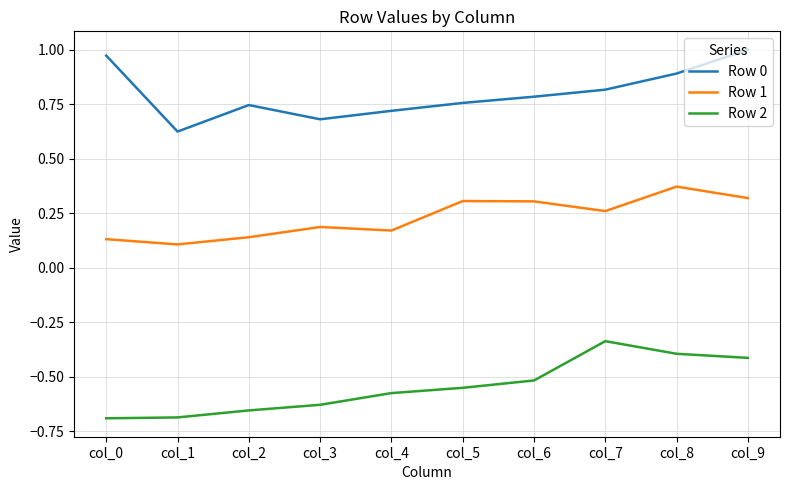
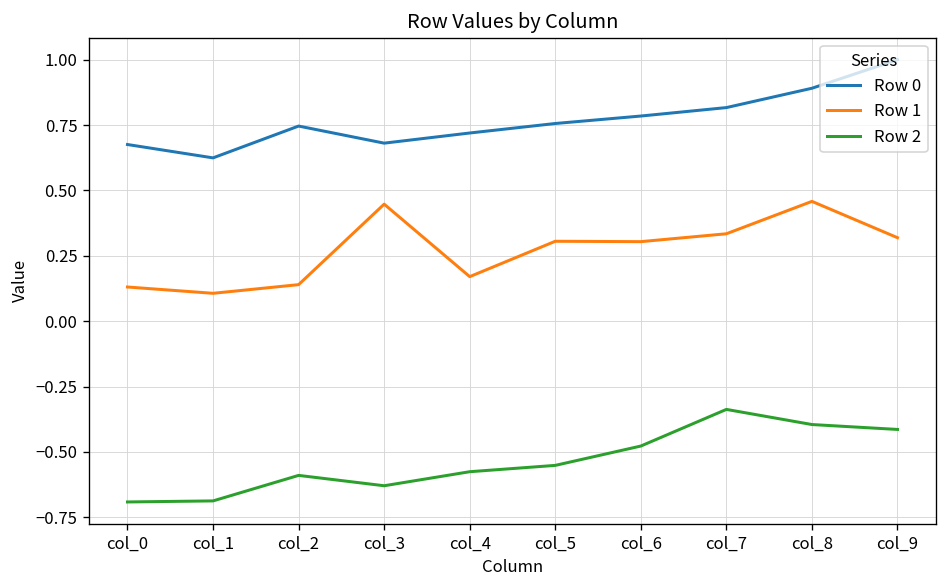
Row 0, col_0: 0.97 -> 0.68
Row 2, col_2: -0.65 -> -0.59
Row 1, col_3: 0.19 -> 0.45
Row 2, col_6: -0.52 -> -0.48
Row 1, col_7: 0.26 -> 0.33
Row 1, col_8: 0.37 -> 0.46
